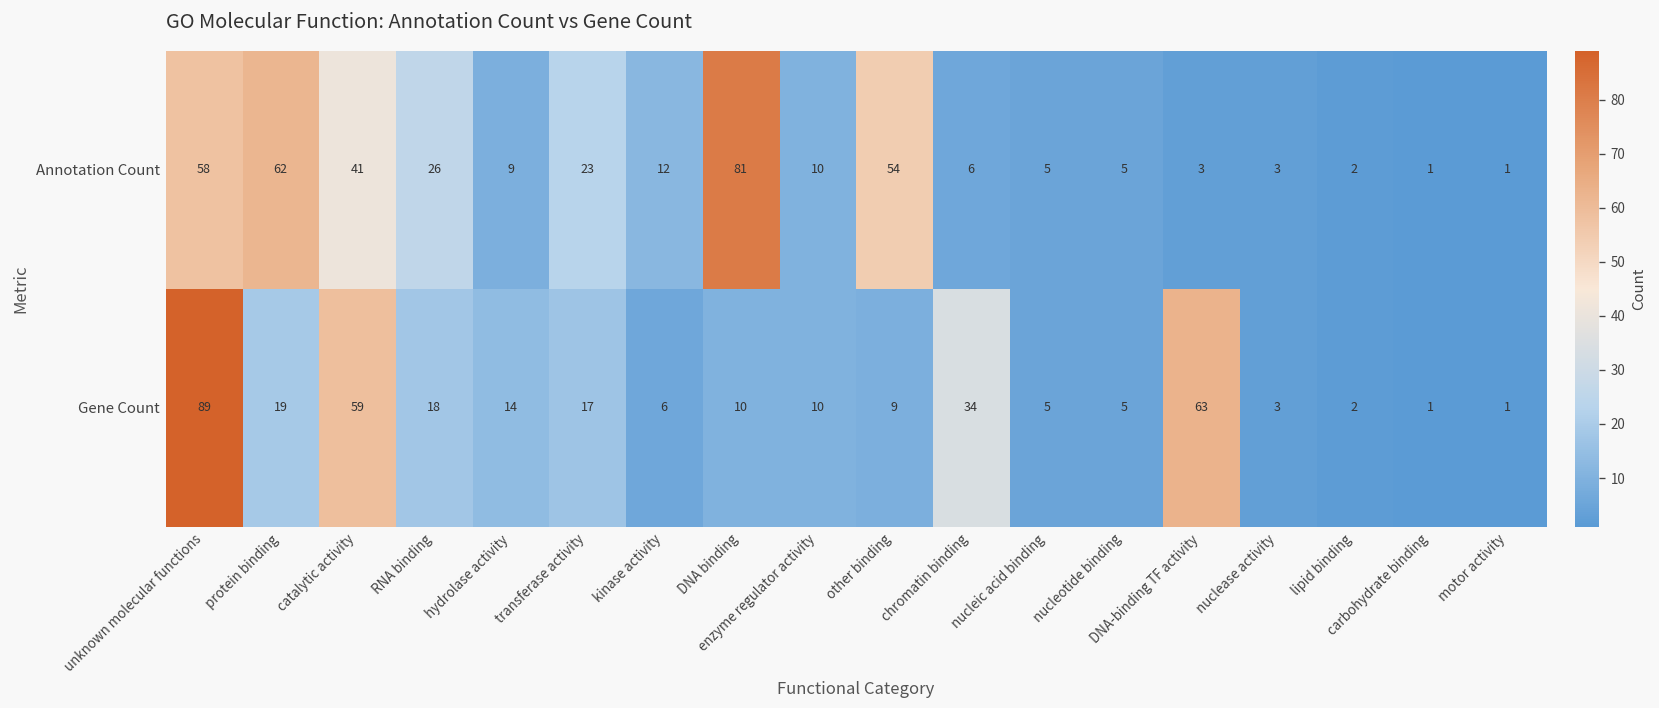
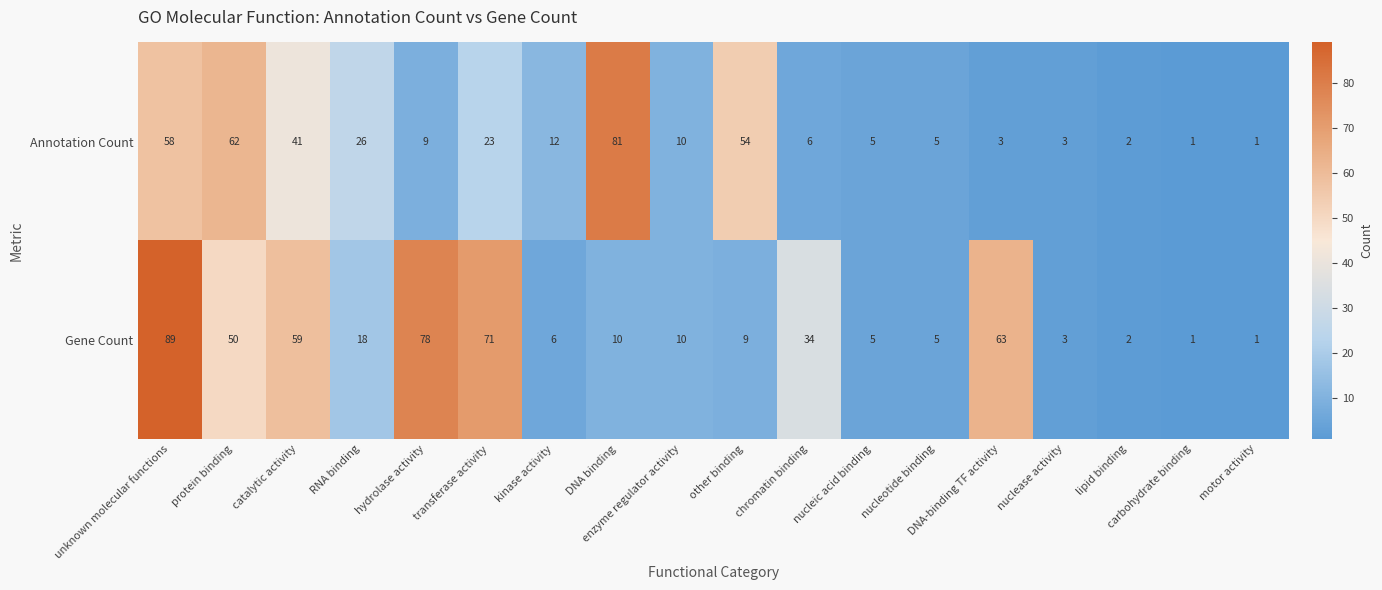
Gene Count, protein binding: 19 -> 50
Gene Count, hydrolase activity: 14 -> 78
Gene Count, transferase activity: 17 -> 71
